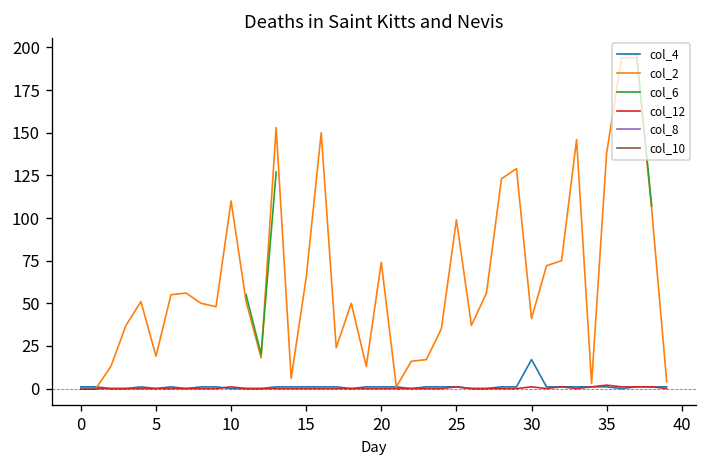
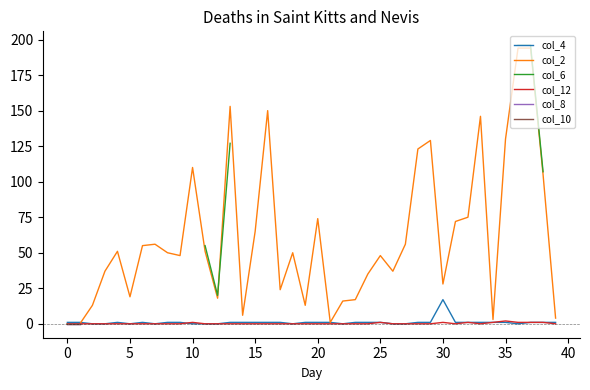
col_2, 25: 99 -> 48
col_2, 30: 41 -> 28
col_2, 35: 138 -> 130
